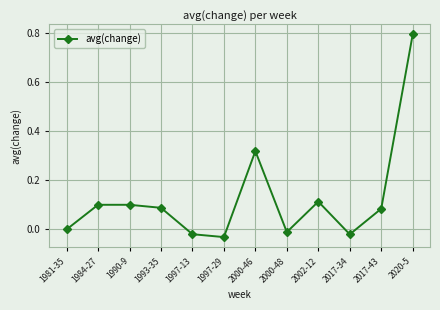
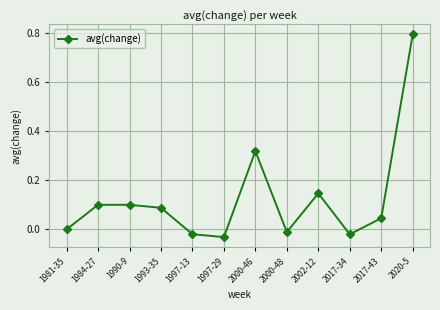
2002-12: 0.11 -> 0.15
2017-43: 0.08 -> 0.05
